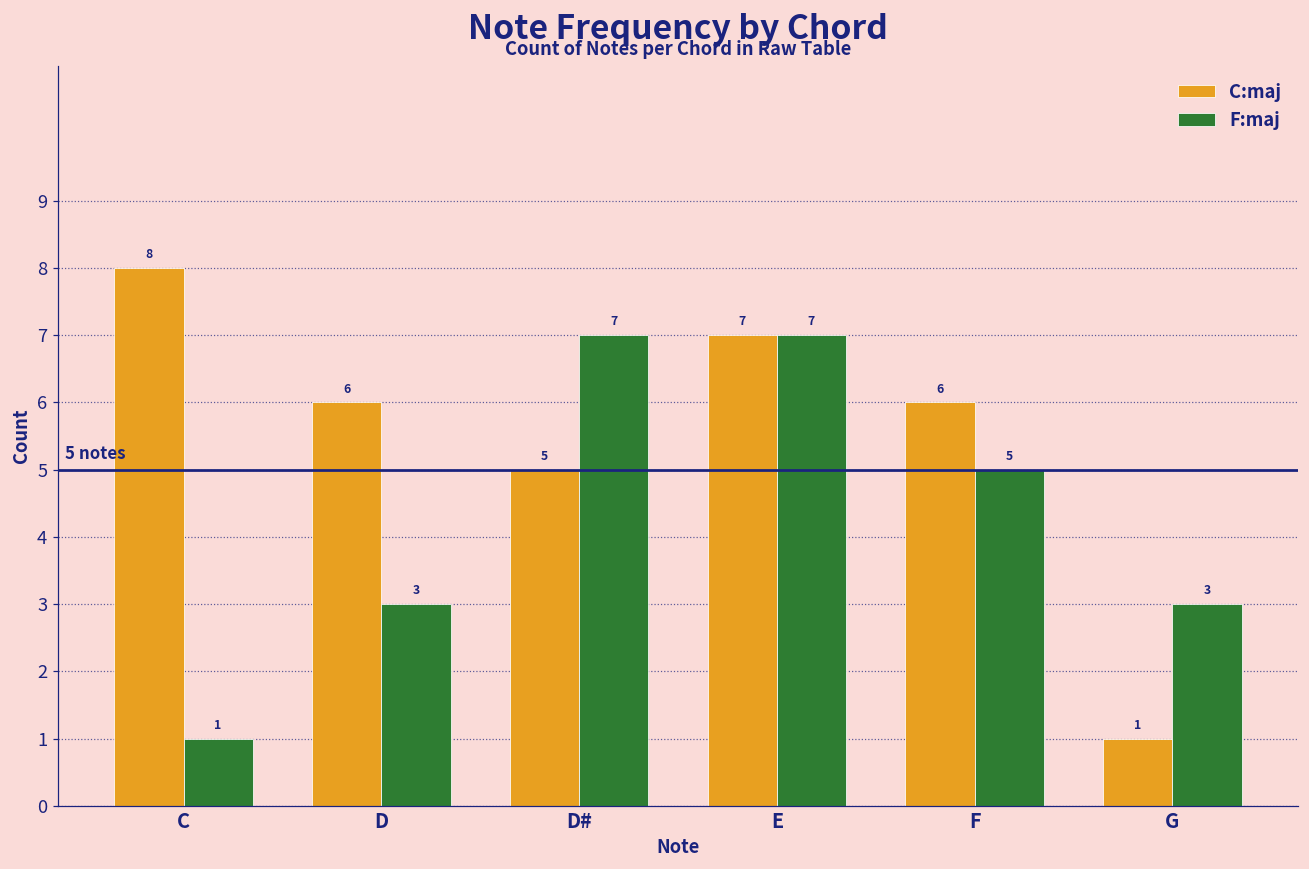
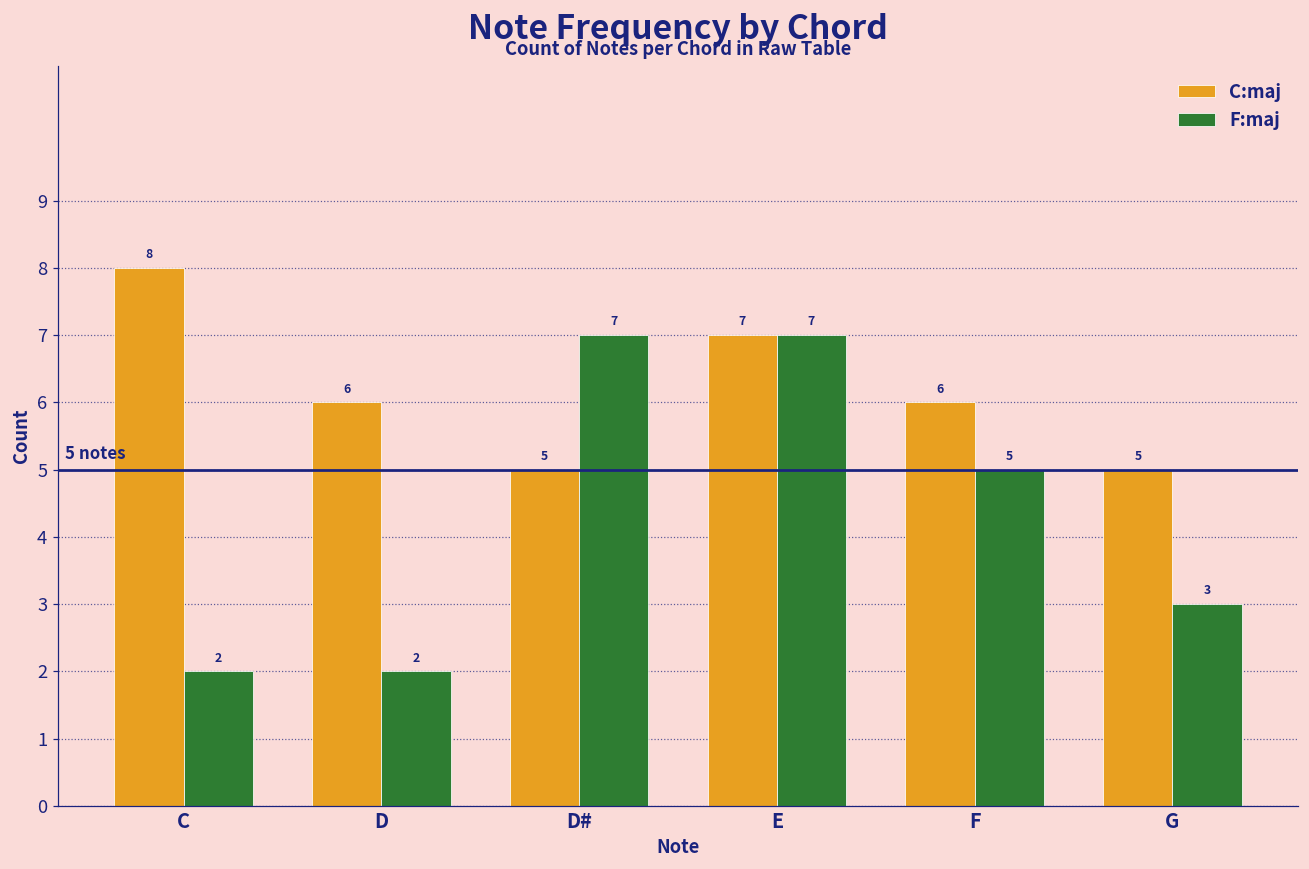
F:maj, C: 1 -> 2
F:maj, D: 3 -> 2
C:maj, G: 1 -> 5
